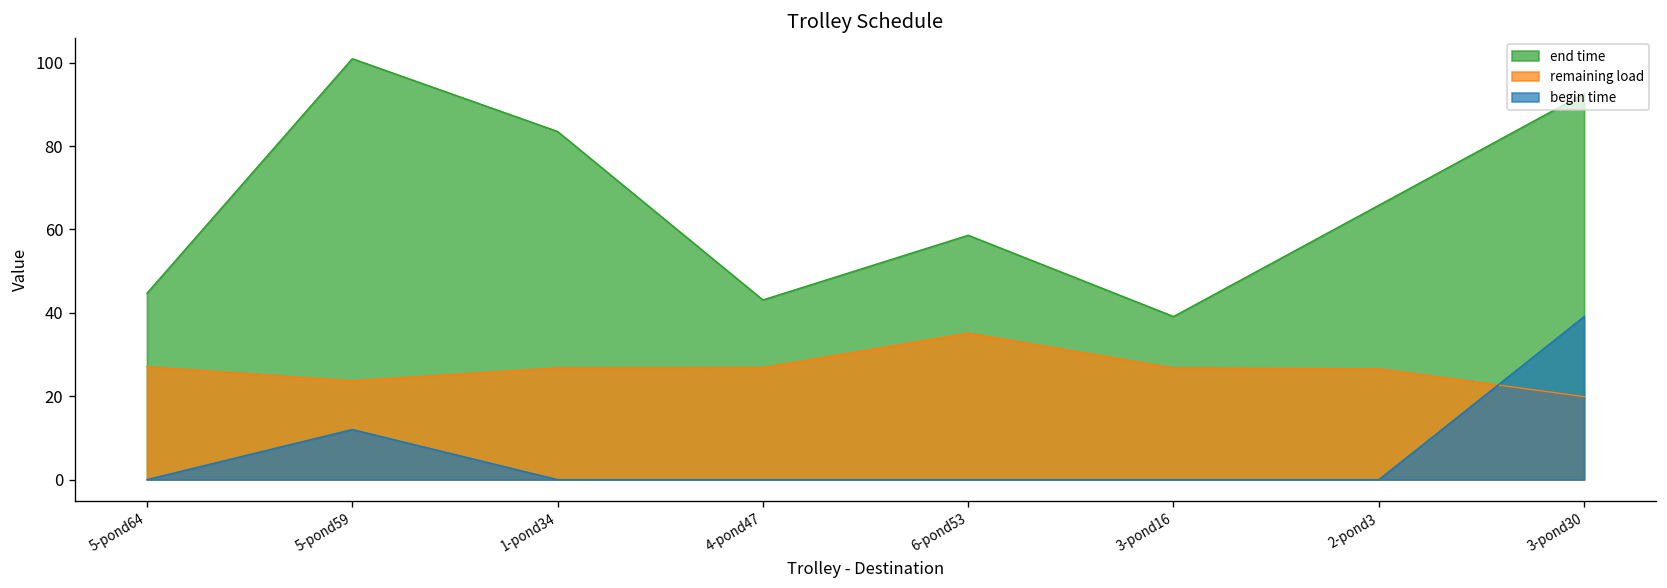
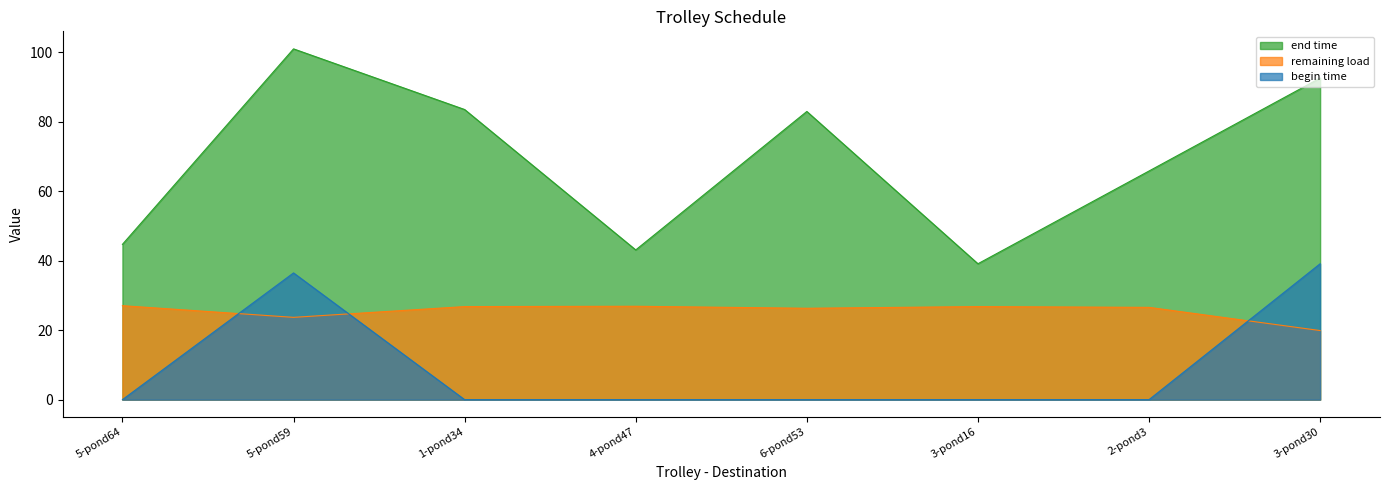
begin time, 5-pond59: 12 -> 36
end time, 6-pond53: 59 -> 83
remaining load, 6-pond53: 35 -> 26
